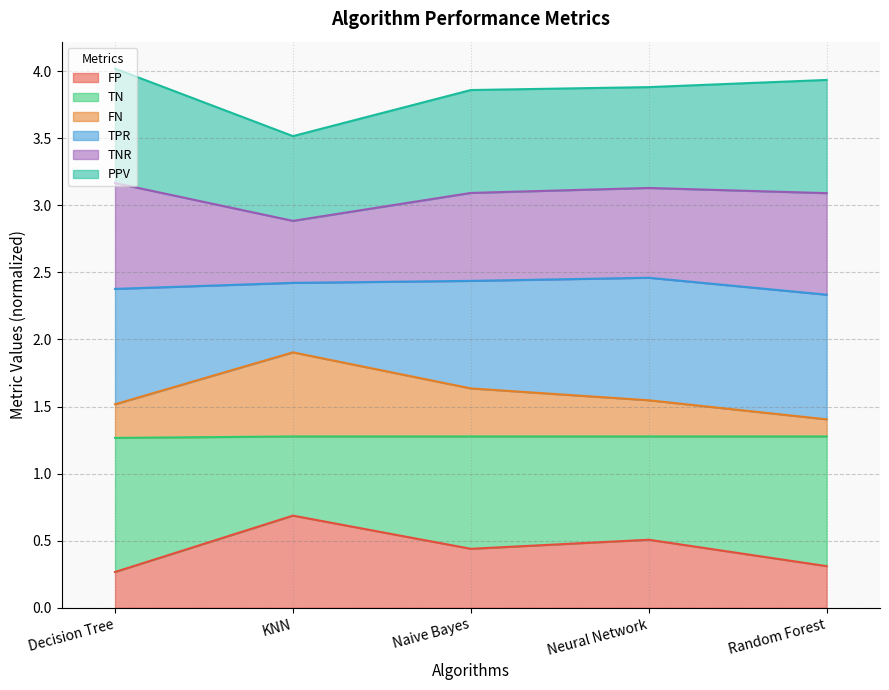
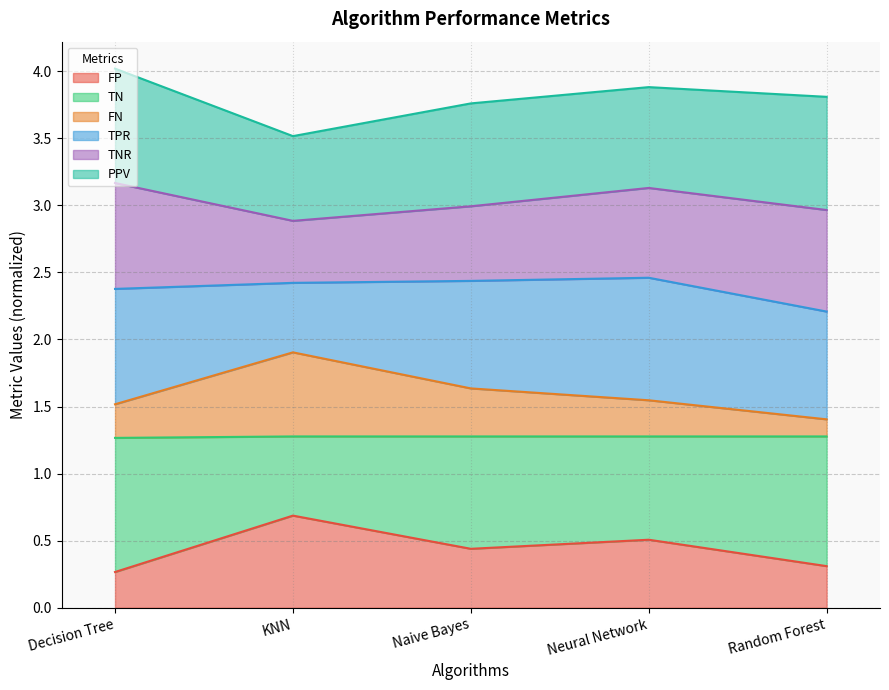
TNR, Naive Bayes: 0.66 -> 0.56
TPR, Random Forest: 0.93 -> 0.80
